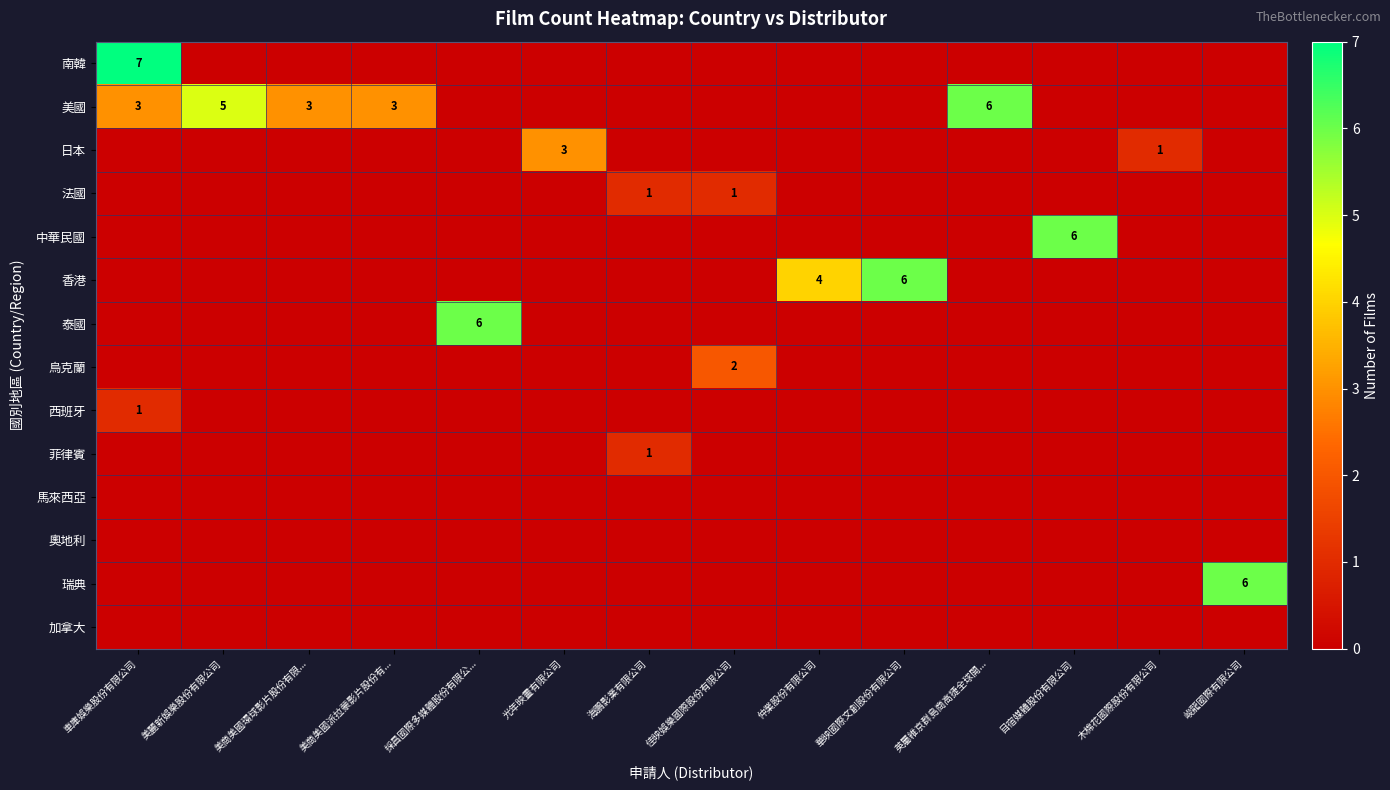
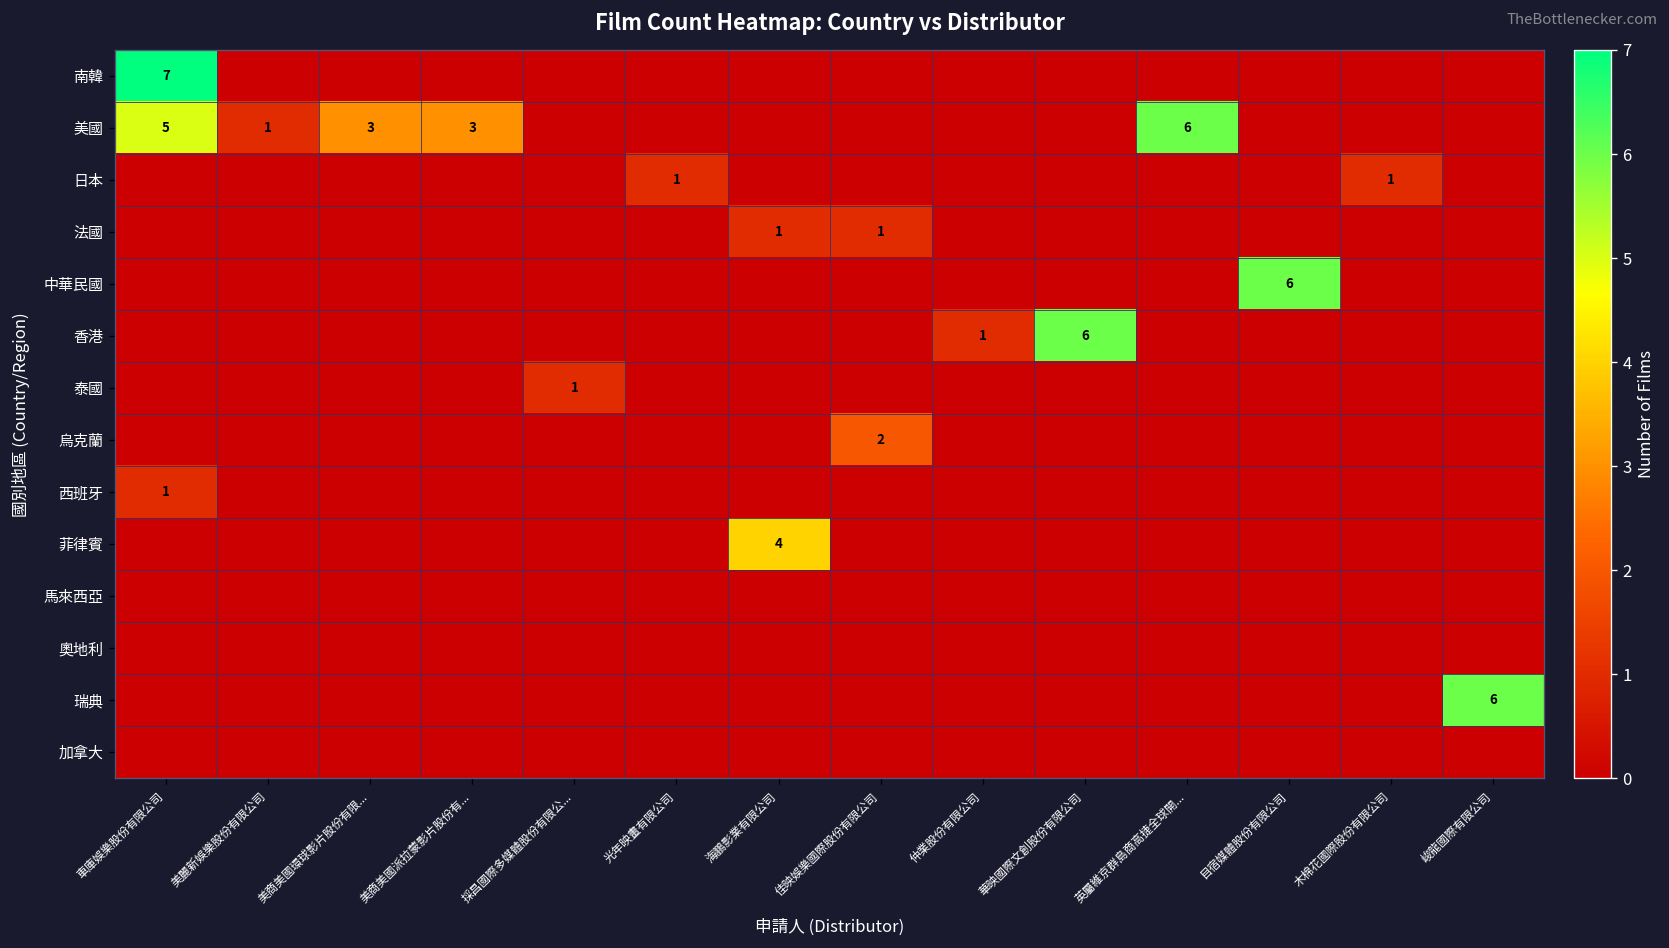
美國, 車庫娛樂股份有限公司: 3 -> 5
美國, 美麗新娛樂股份有限公司: 5 -> 1
日本, 光年映畫有限公司: 3 -> 1
香港, 仲業股份有限公司: 4 -> 1
泰國, 採昌國際多媒體股份有限公...: 6 -> 1
菲律賓, 海鵬影業有限公司: 1 -> 4
